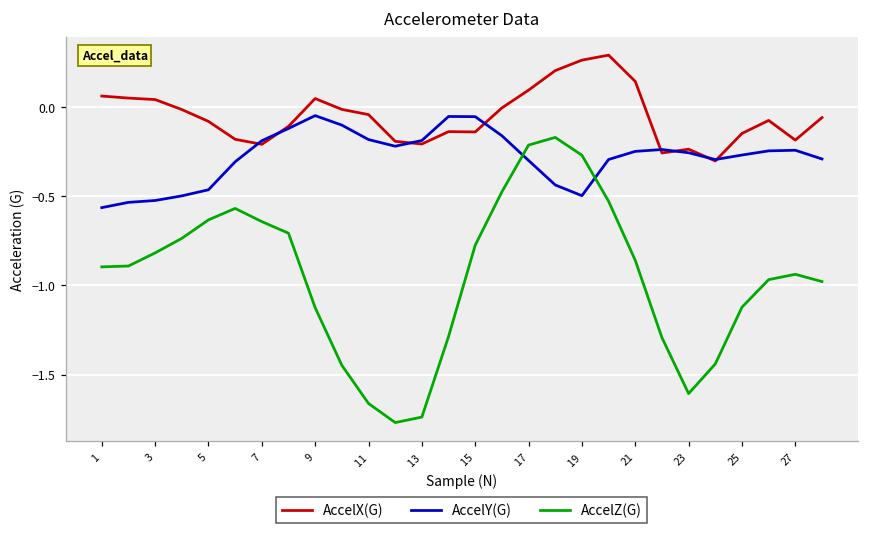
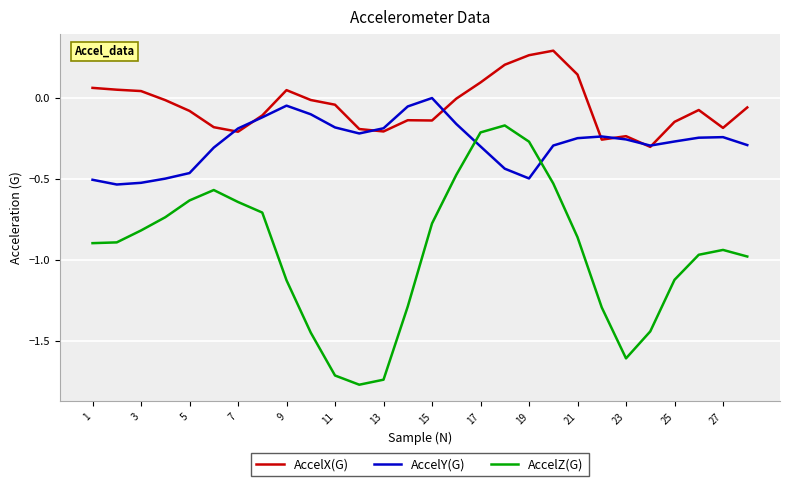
AccelY(G), 1: -0.56 -> -0.51
AccelZ(G), 11: -1.66 -> -1.71
AccelY(G), 15: -0.05 -> 0.00
